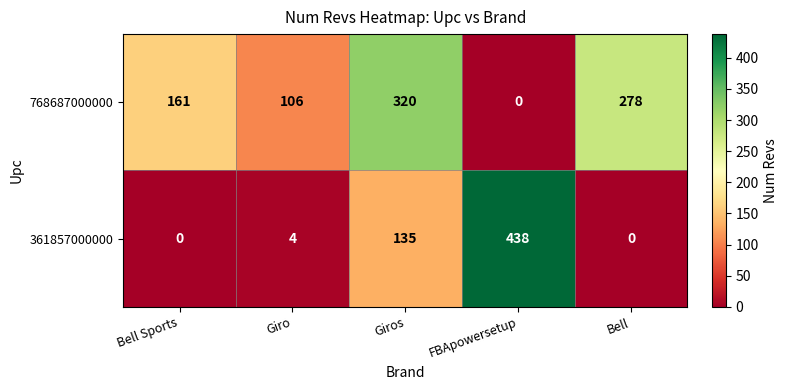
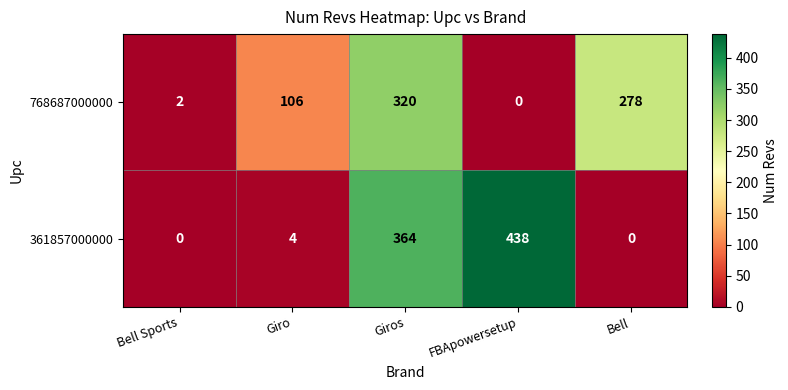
768687000000, Bell Sports: 161 -> 2
361857000000, Giros: 135 -> 364
